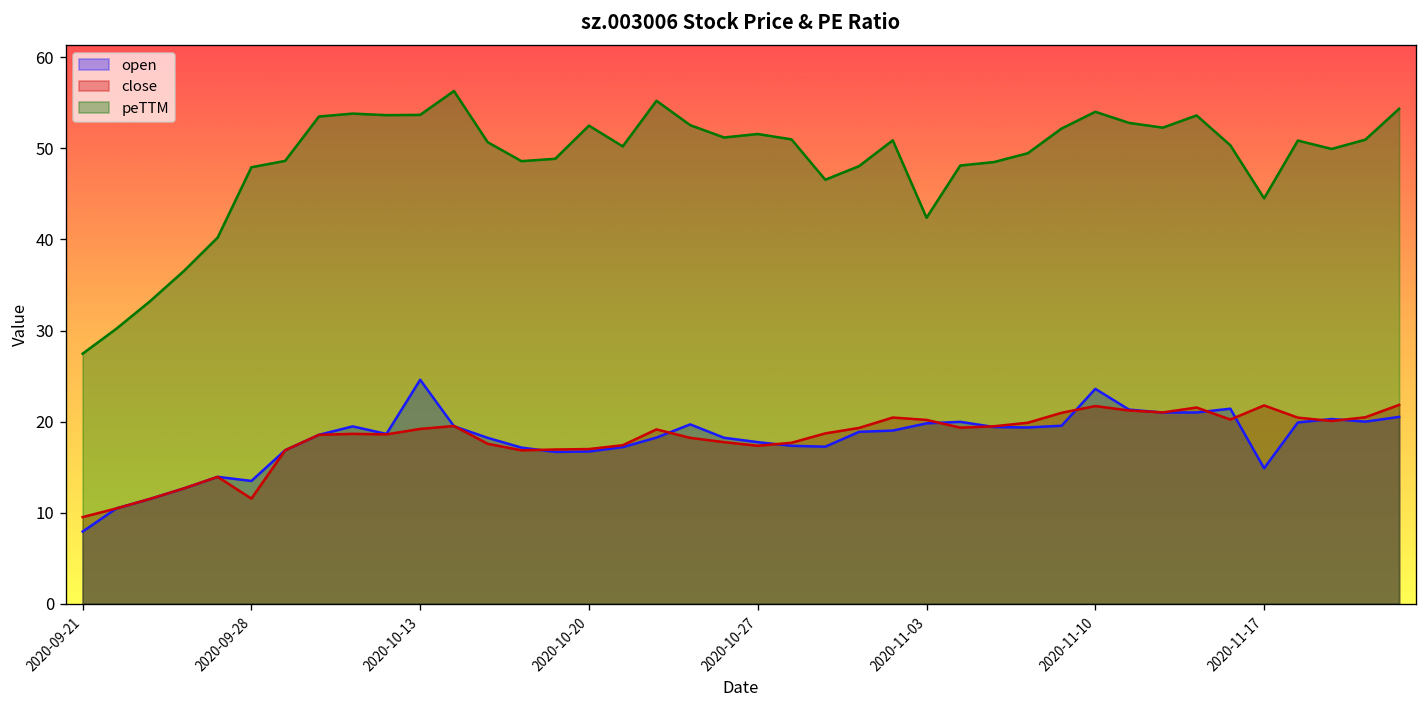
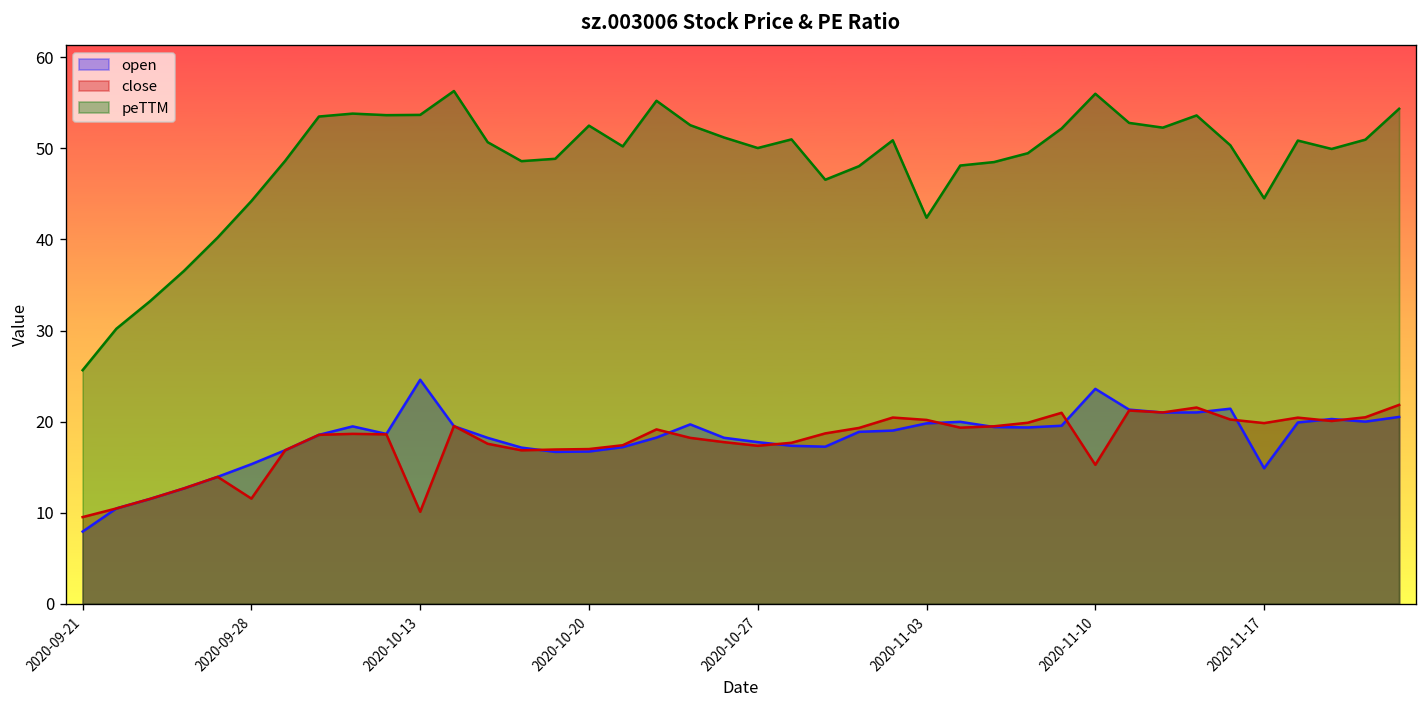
peTTM, 2020-09-21: 27 -> 26
open, 2020-09-28: 13 -> 15
peTTM, 2020-09-28: 48 -> 44
close, 2020-10-13: 19 -> 10
peTTM, 2020-10-27: 52 -> 50
close, 2020-11-10: 22 -> 15
peTTM, 2020-11-10: 54 -> 56
close, 2020-11-17: 22 -> 20
